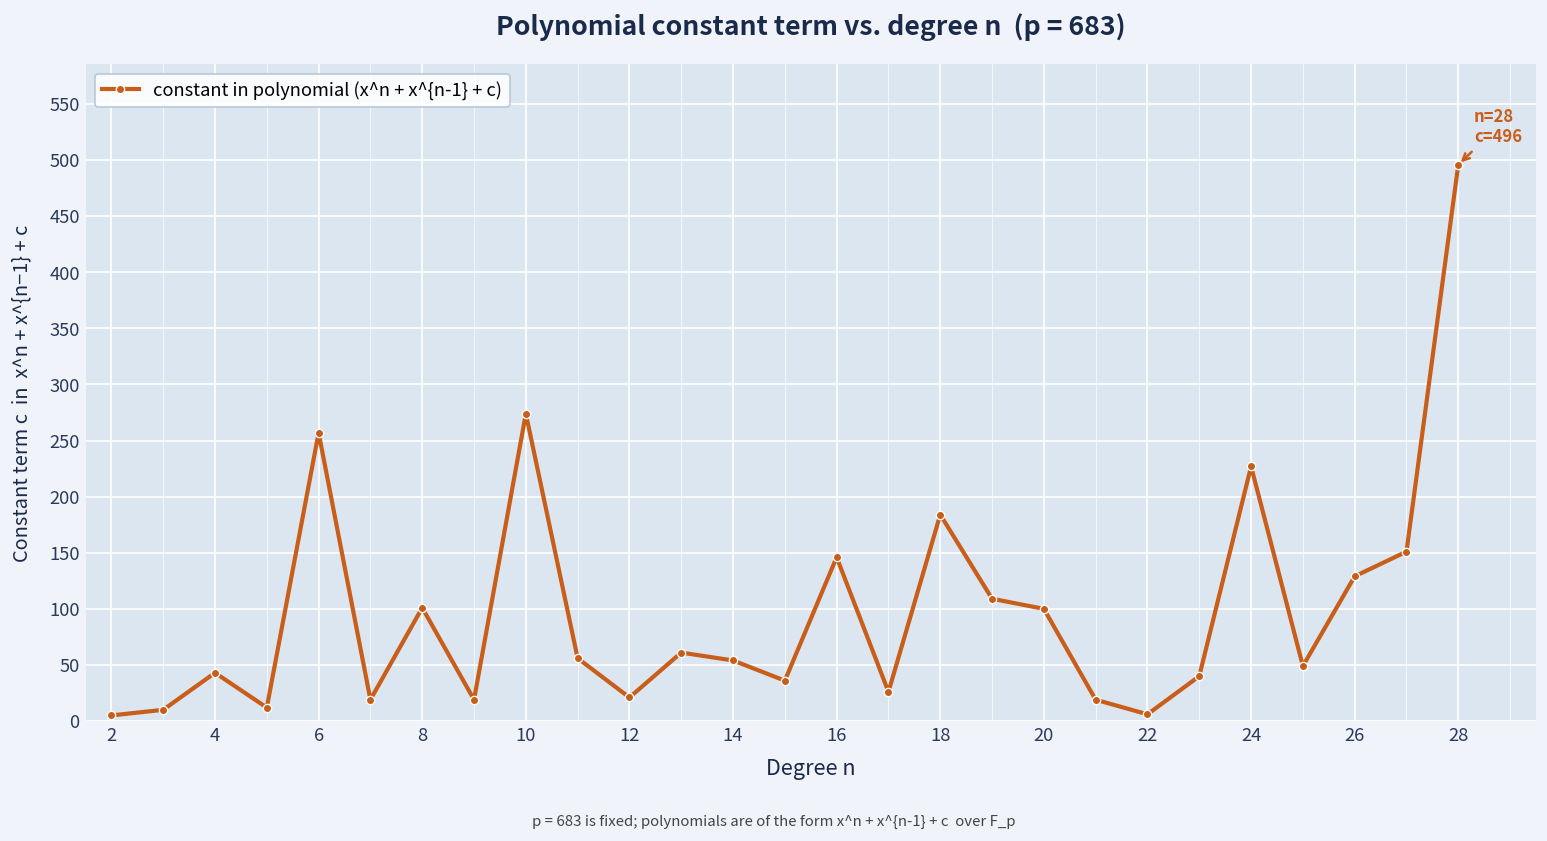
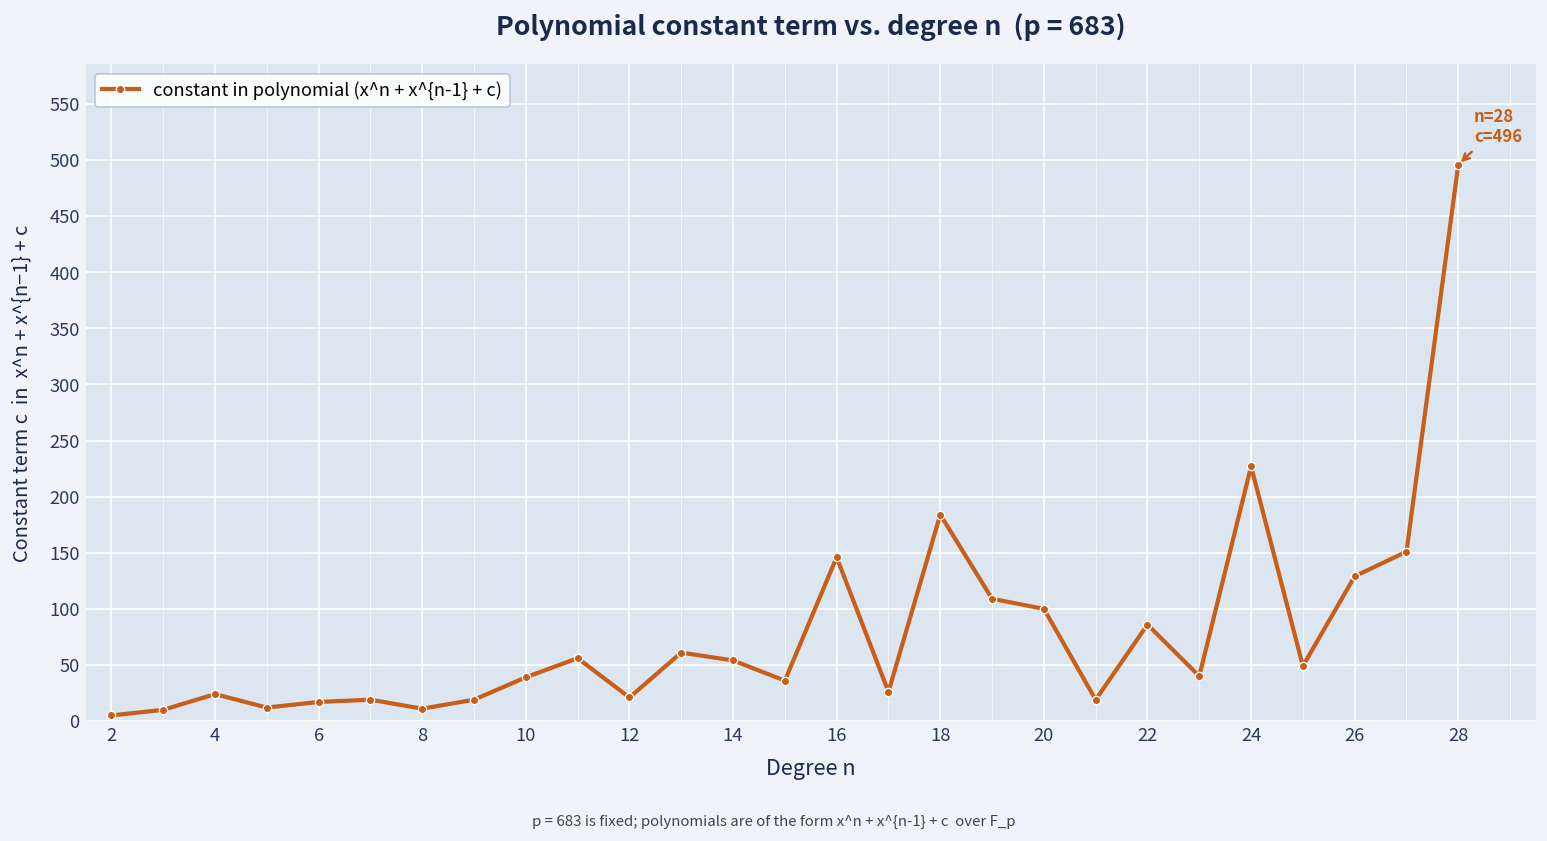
4: 40 -> 20
6: 260 -> 20
8: 100 -> 10
10: 270 -> 40
22: 10 -> 90
